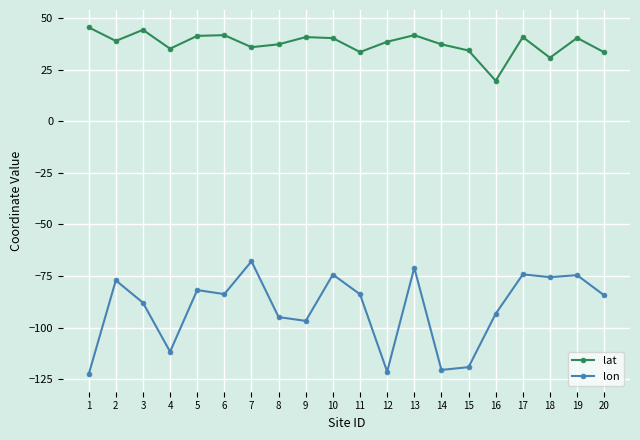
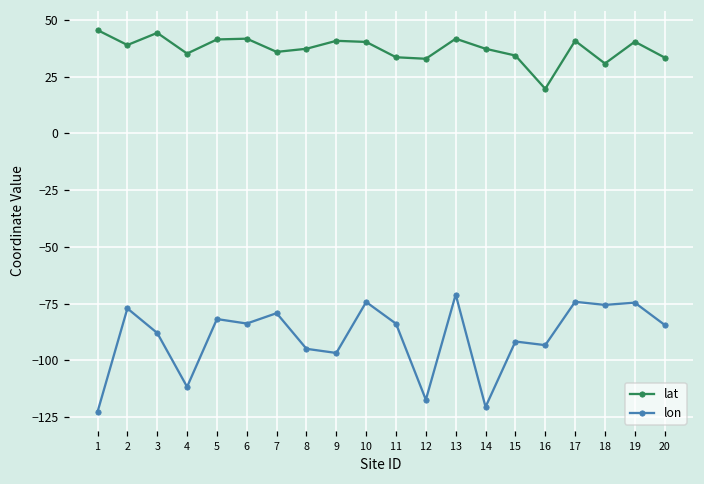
lon, 7: -68 -> -79
lat, 12: 39 -> 33
lon, 12: -121 -> -117
lon, 15: -119 -> -92
